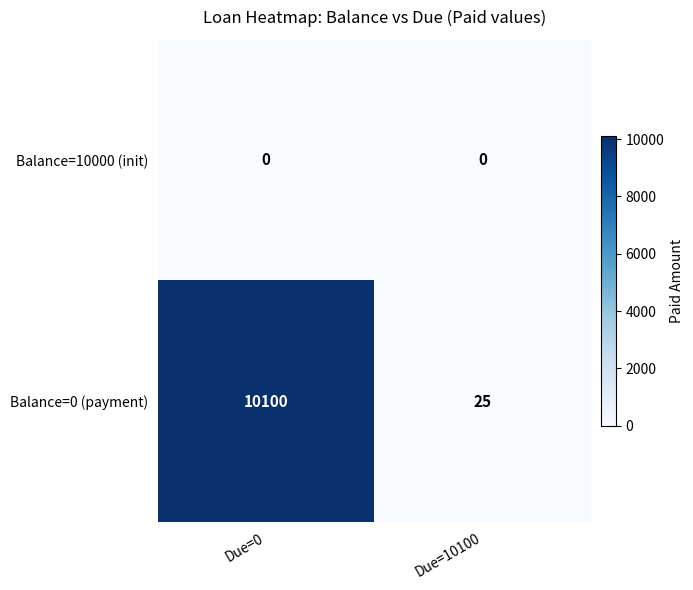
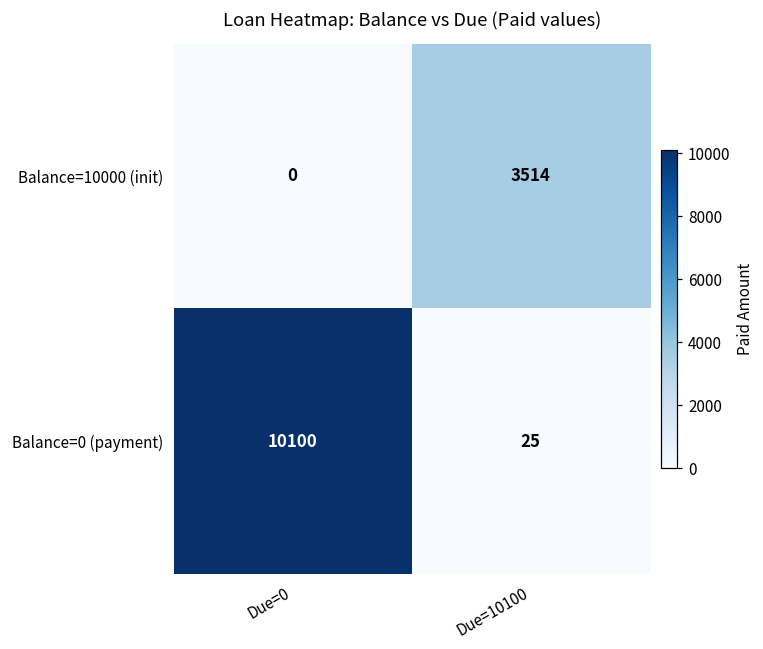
Balance=10000 (init), Due=10100: 0 -> 3514
